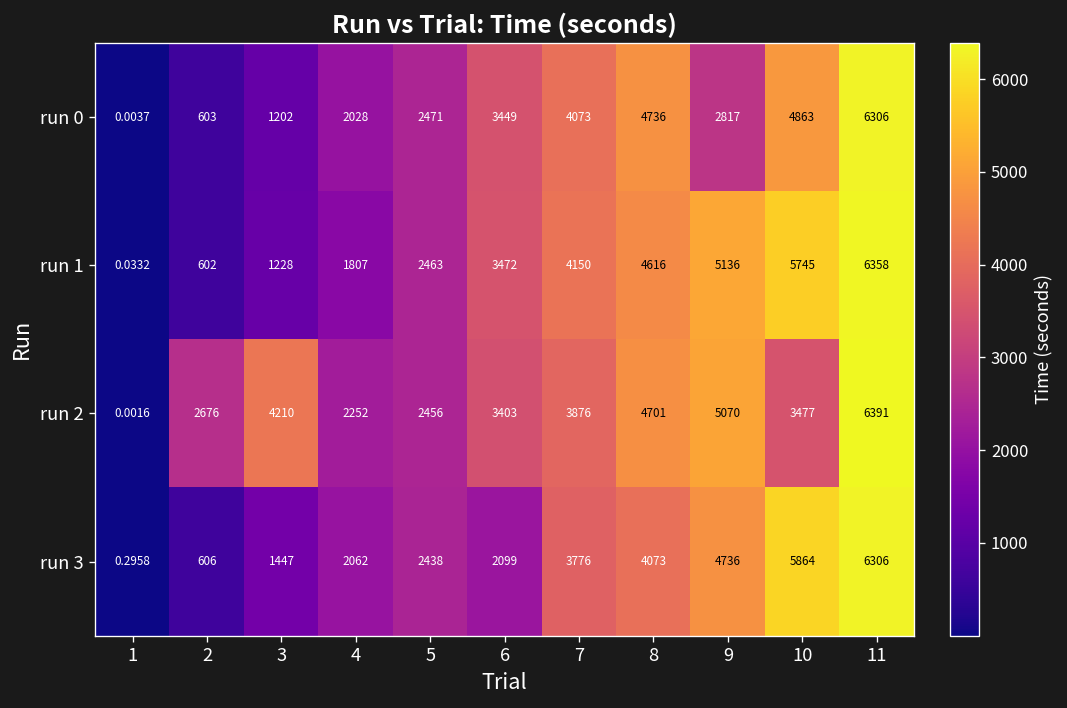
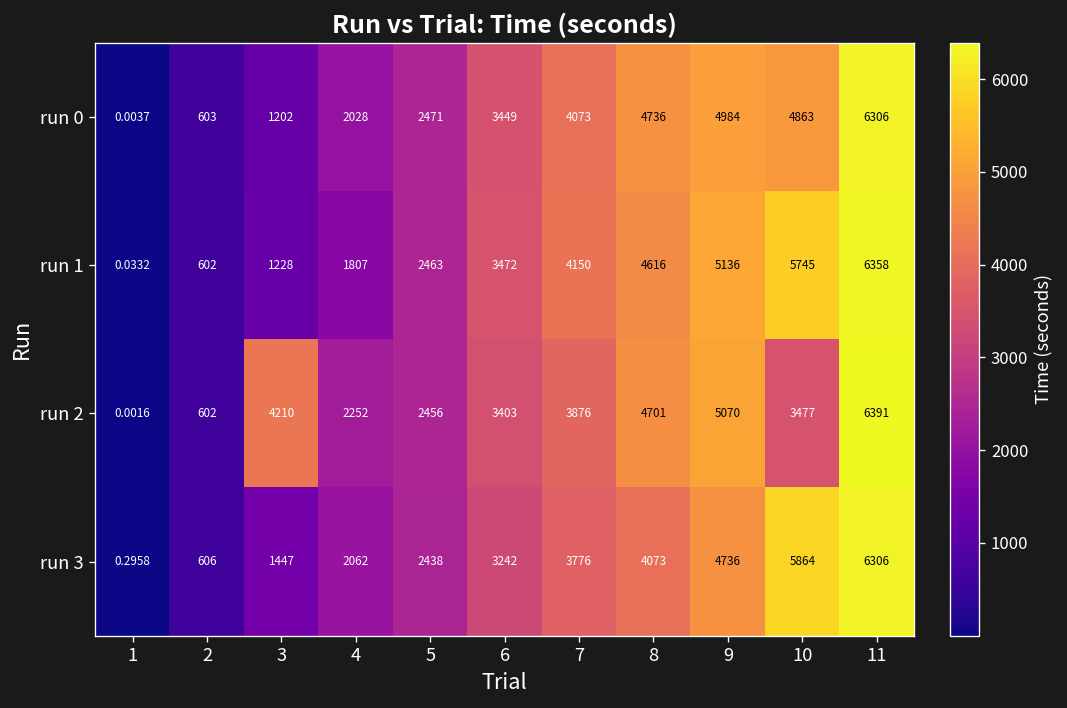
run 0, 9: 2817 -> 4984
run 2, 2: 2676 -> 602
run 3, 6: 2099 -> 3242
